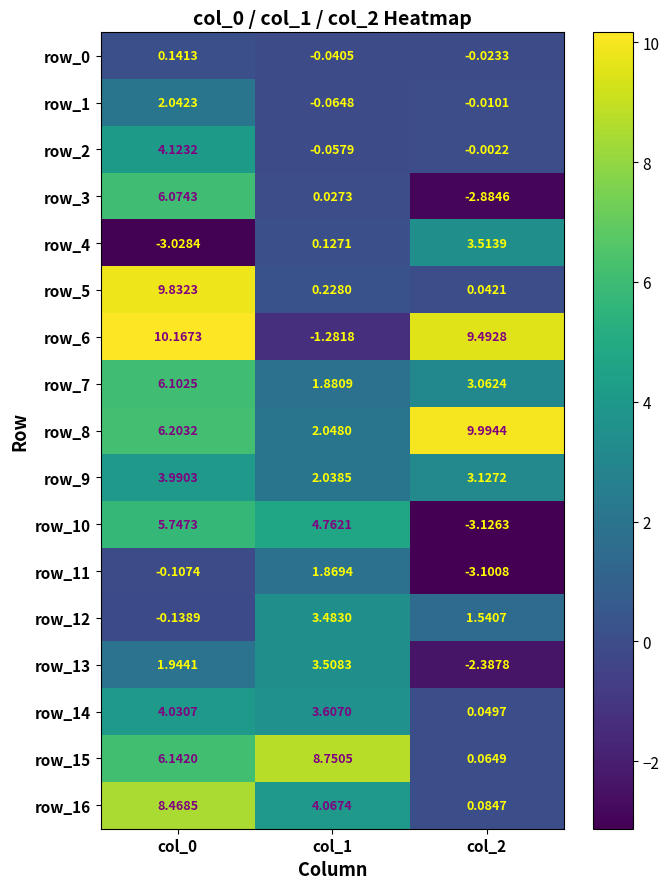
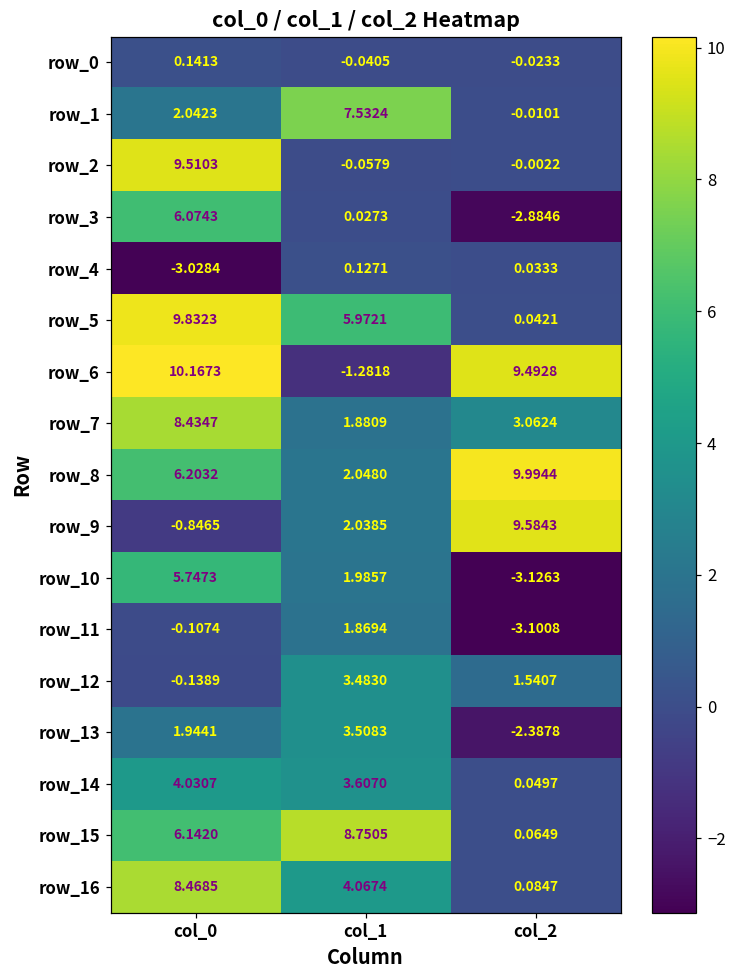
row_1, col_1: -0.0648 -> 7.5324
row_2, col_0: 4.1232 -> 9.5103
row_4, col_2: 3.5139 -> 0.0333
row_5, col_1: 0.2280 -> 5.9721
row_7, col_0: 6.1025 -> 8.4347
row_9, col_0: 3.9903 -> -0.8465
row_9, col_2: 3.1272 -> 9.5843
row_10, col_1: 4.7621 -> 1.9857
